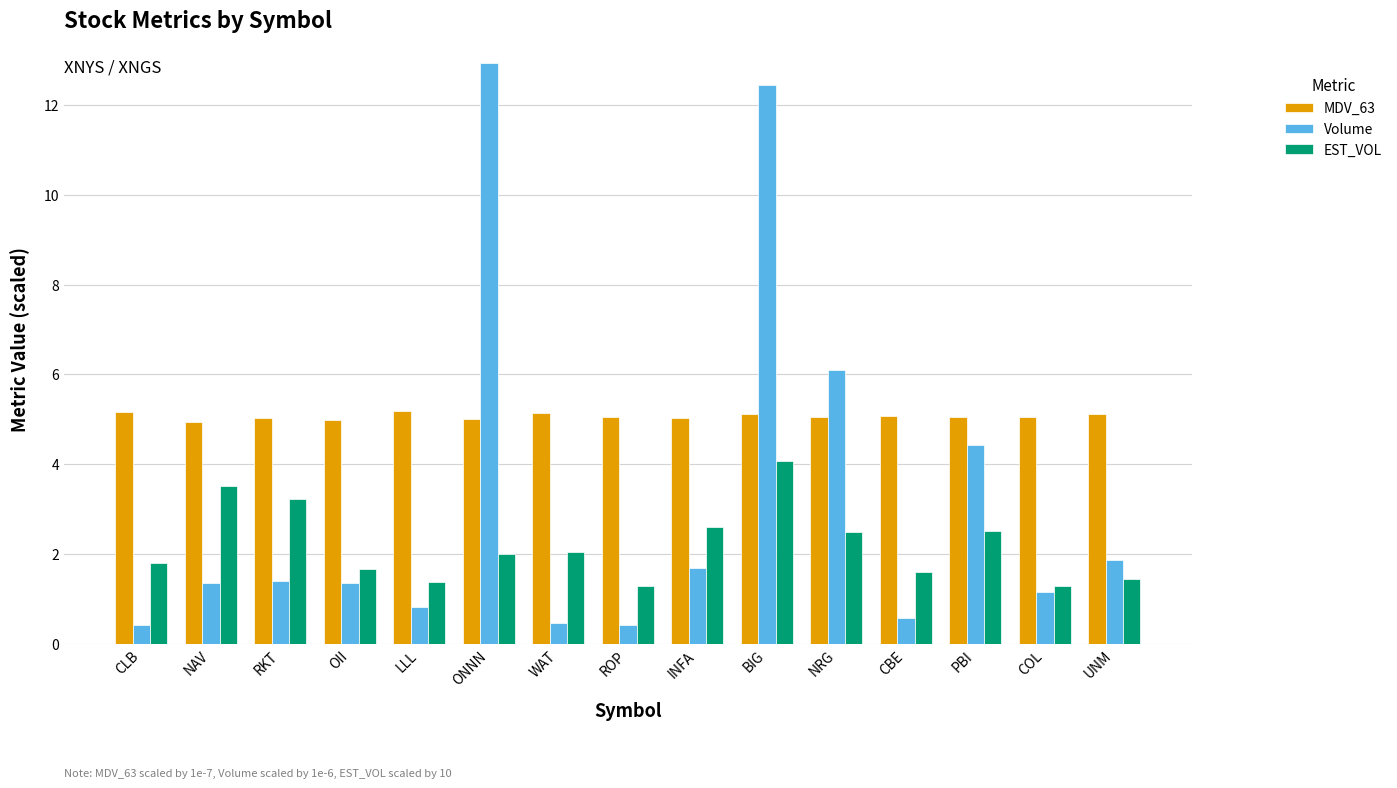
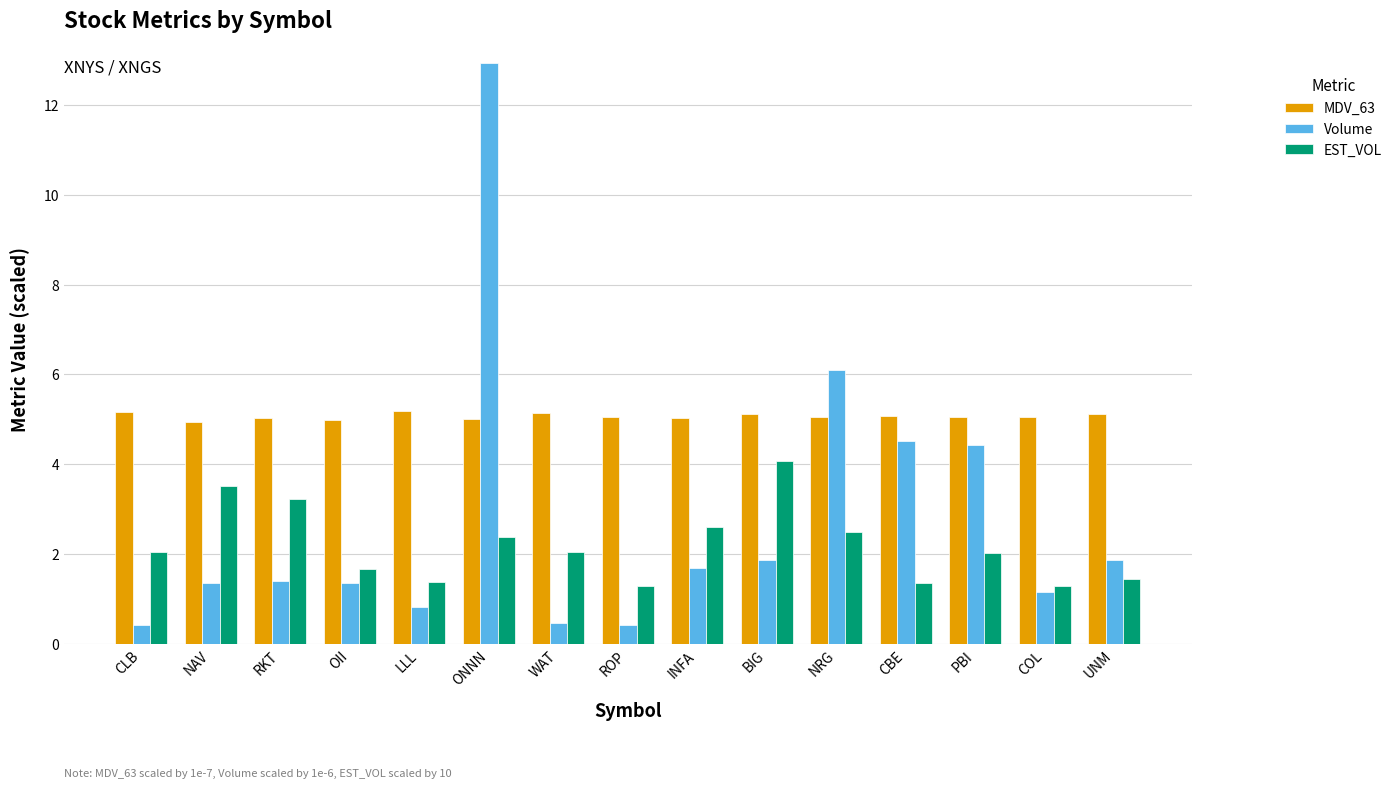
EST_VOL, CLB: 1.8 -> 2.0
EST_VOL, ONNN: 2.0 -> 2.4
Volume, BIG: 12.5 -> 1.9
Volume, CBE: 0.6 -> 4.5
EST_VOL, CBE: 1.6 -> 1.4
EST_VOL, PBI: 2.5 -> 2.0
